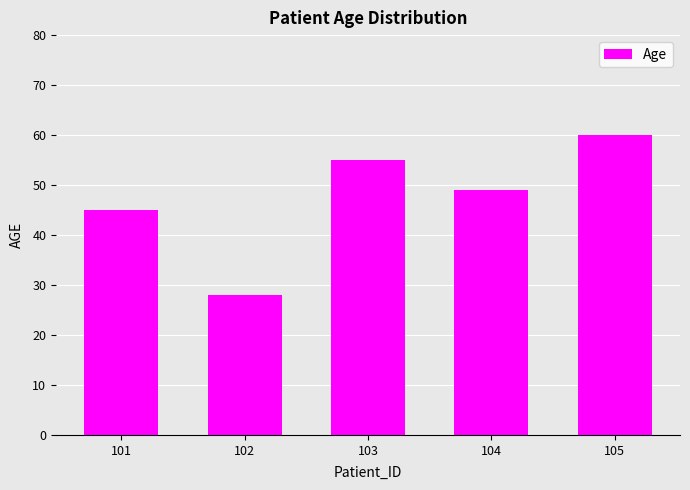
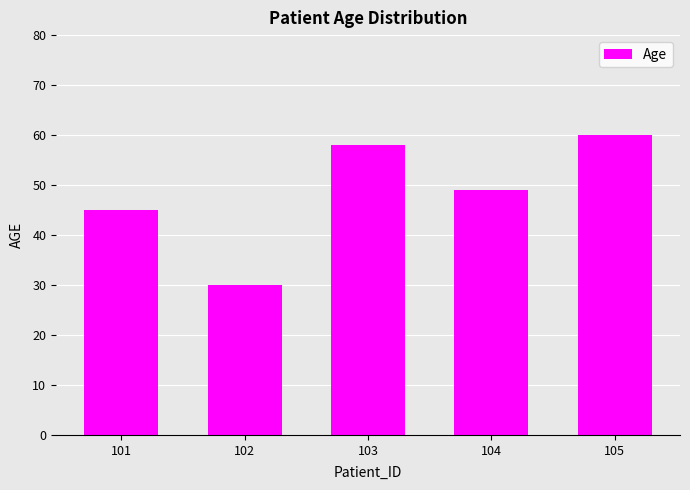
102: 28 -> 30
103: 55 -> 58
